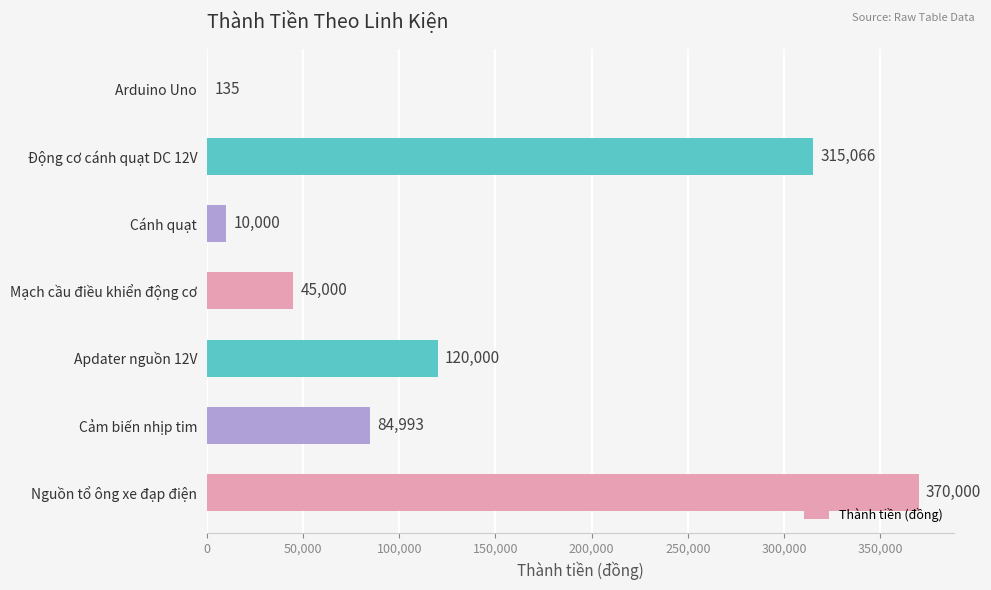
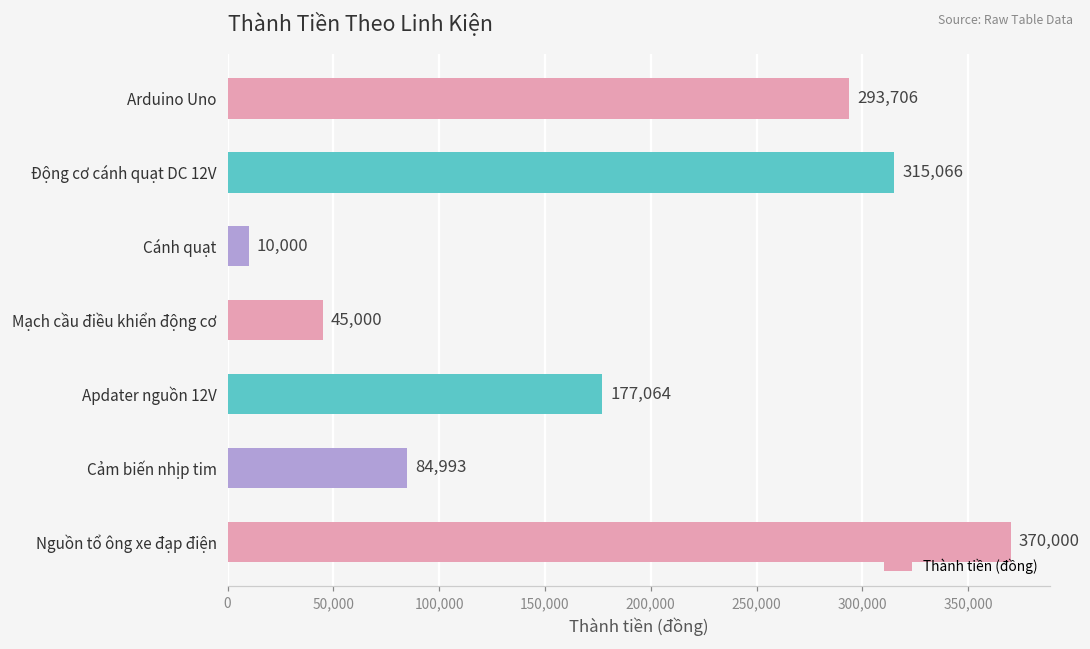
Arduino Uno: 135 -> 293,706
Apdater nguồn 12V: 120,000 -> 177,064
